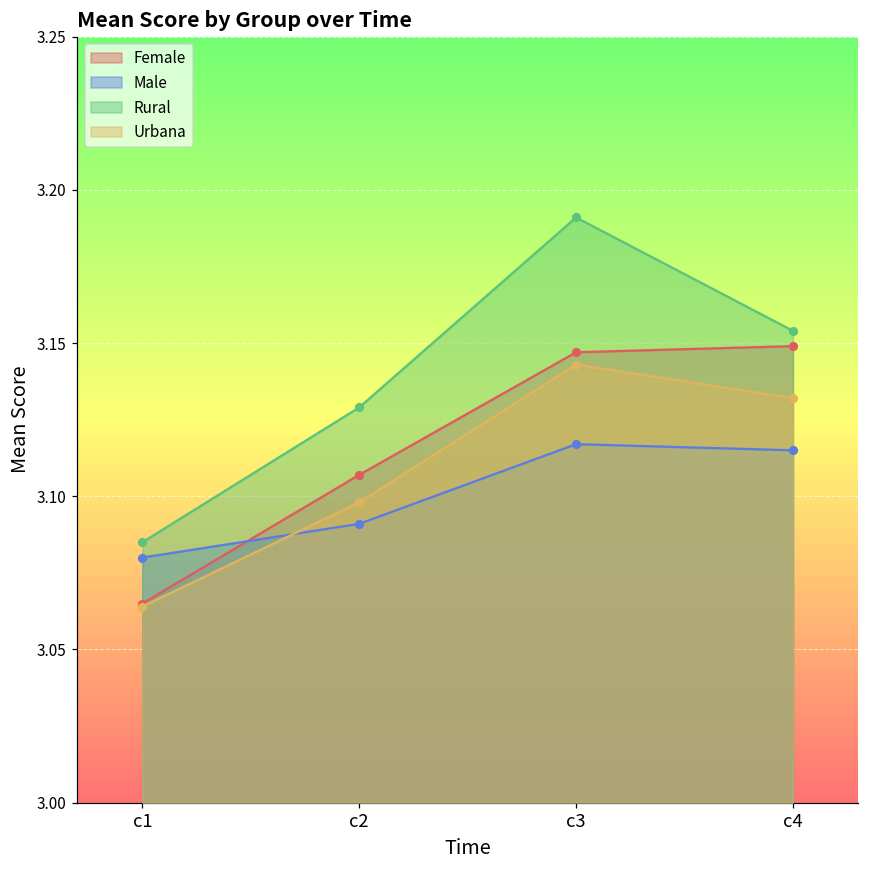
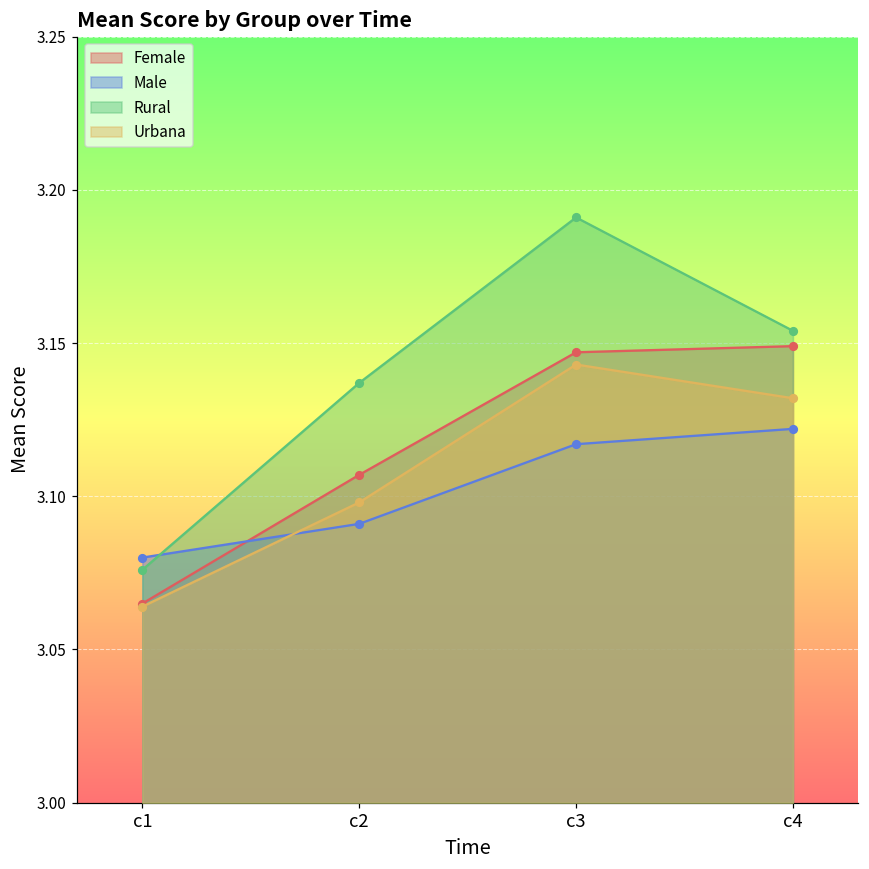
Rural, c1: 3.085 -> 3.076
Rural, c2: 3.129 -> 3.137
Male, c4: 3.115 -> 3.122
